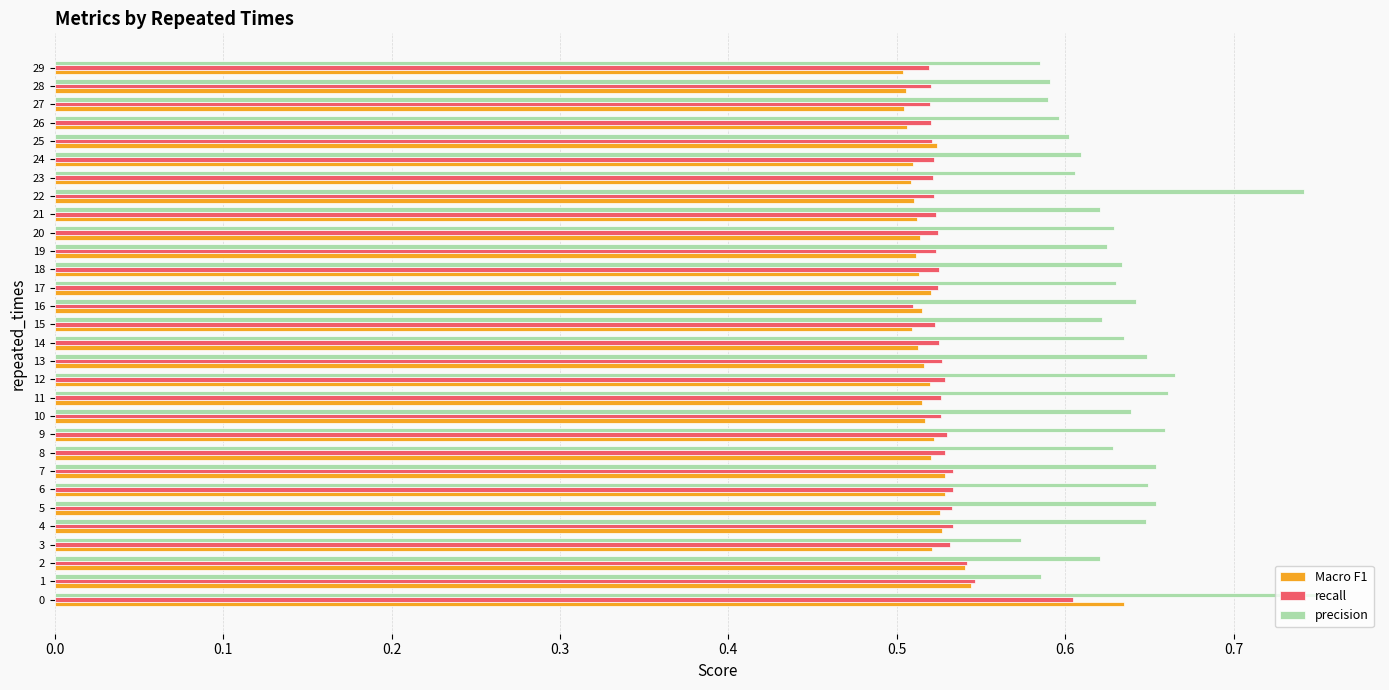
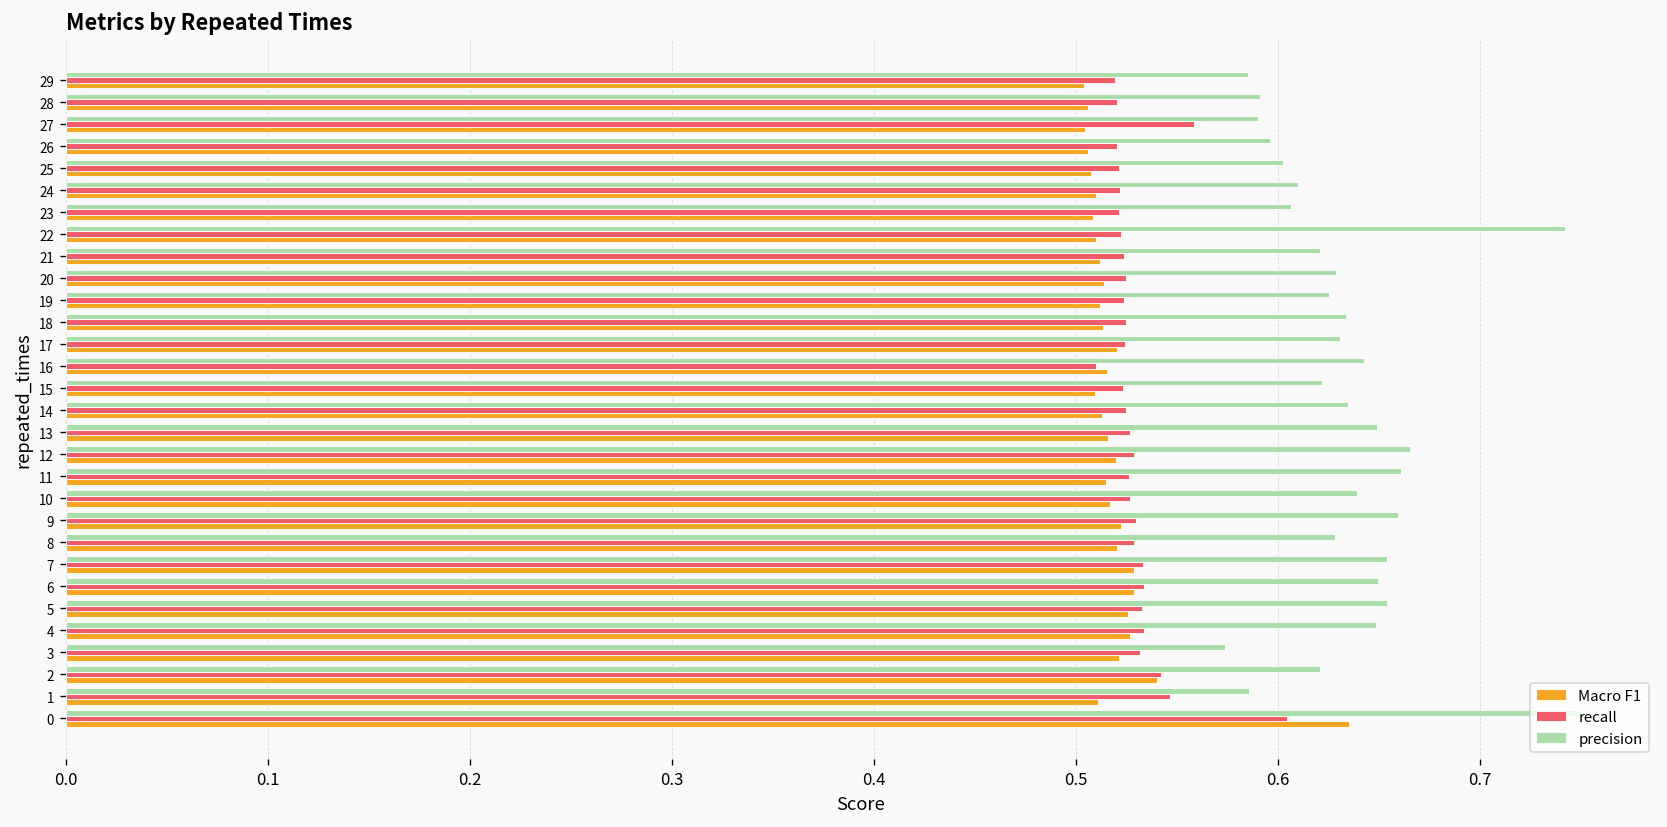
recall, 27: 0.520 -> 0.558
Macro F1, 25: 0.524 -> 0.508
Macro F1, 1: 0.544 -> 0.511
